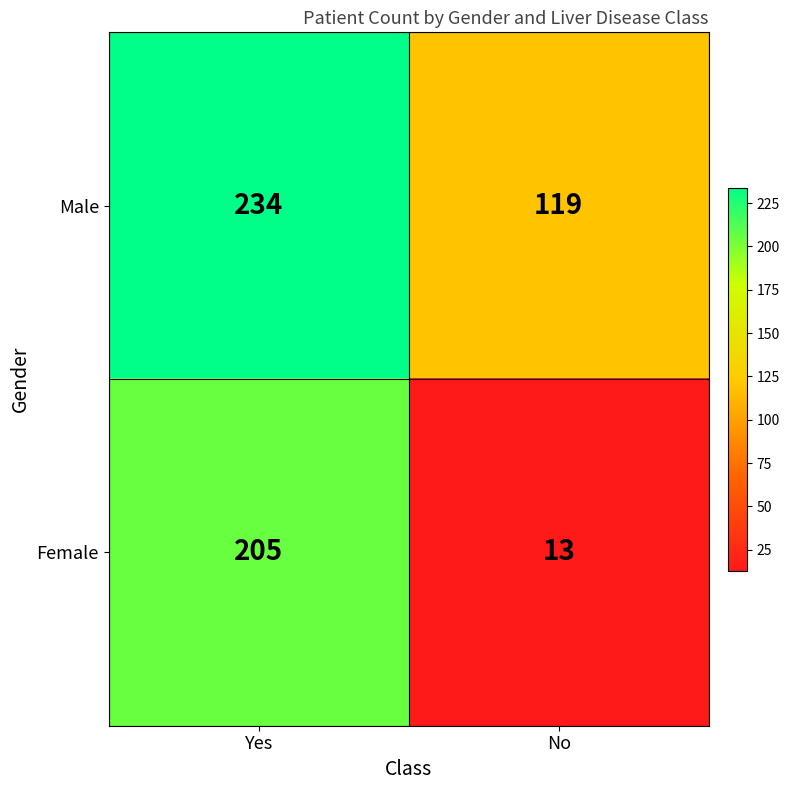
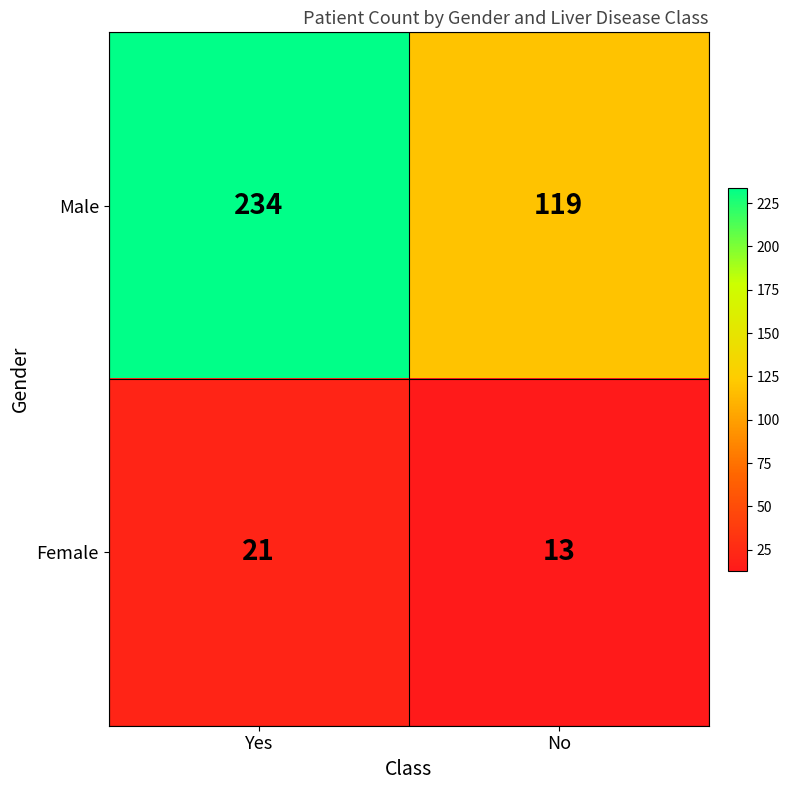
Female, Yes: 205 -> 21
